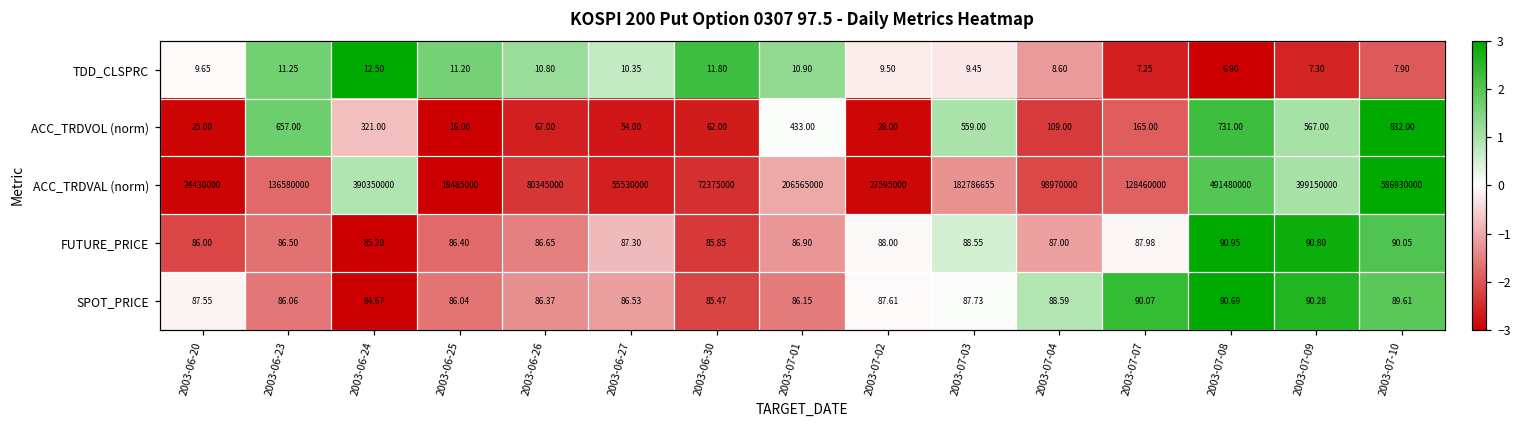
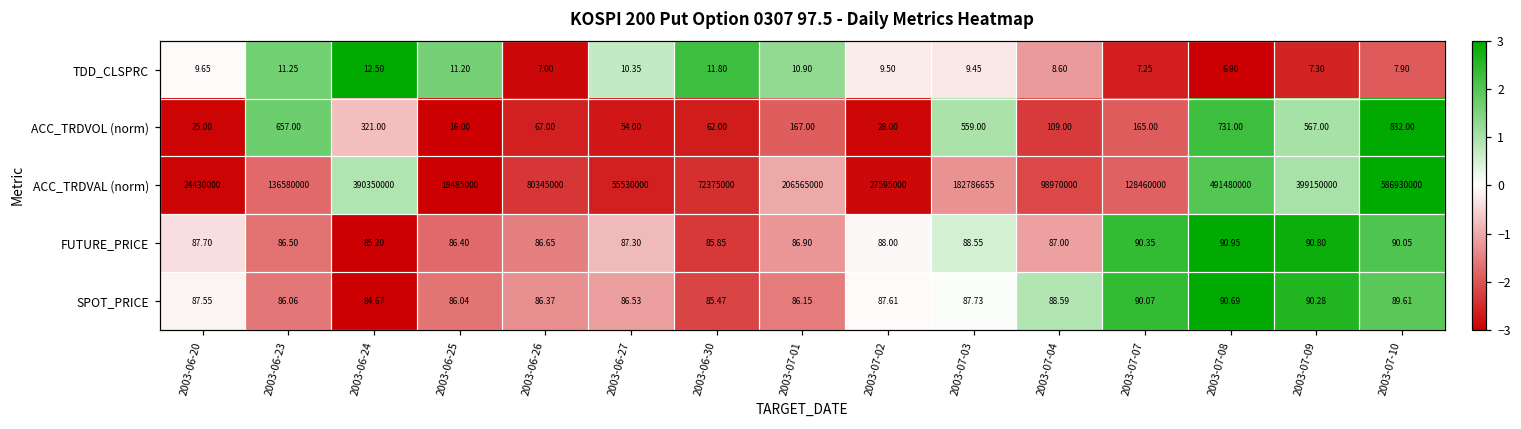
TDD_CLSPRC, 2003-06-26: 10.80 -> 7.00
ACC_TRDVOL (norm), 2003-07-01: 433.00 -> 167.00
FUTURE_PRICE, 2003-06-20: 86.00 -> 87.70
FUTURE_PRICE, 2003-07-07: 87.98 -> 90.35
